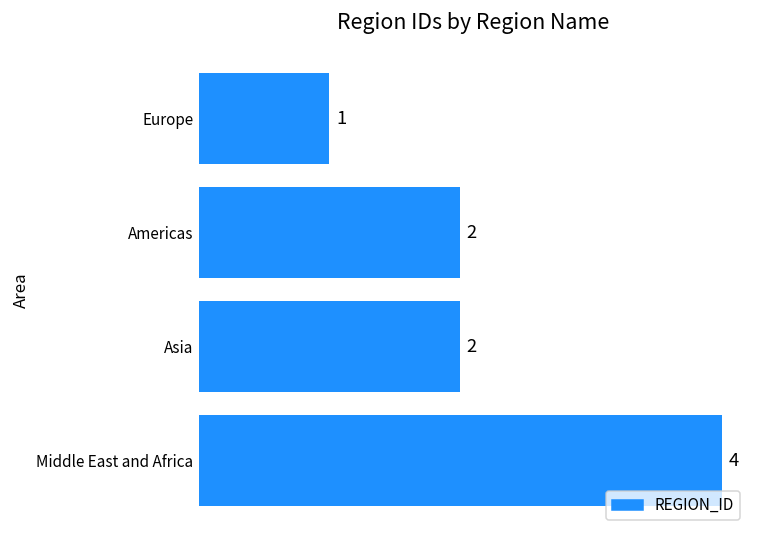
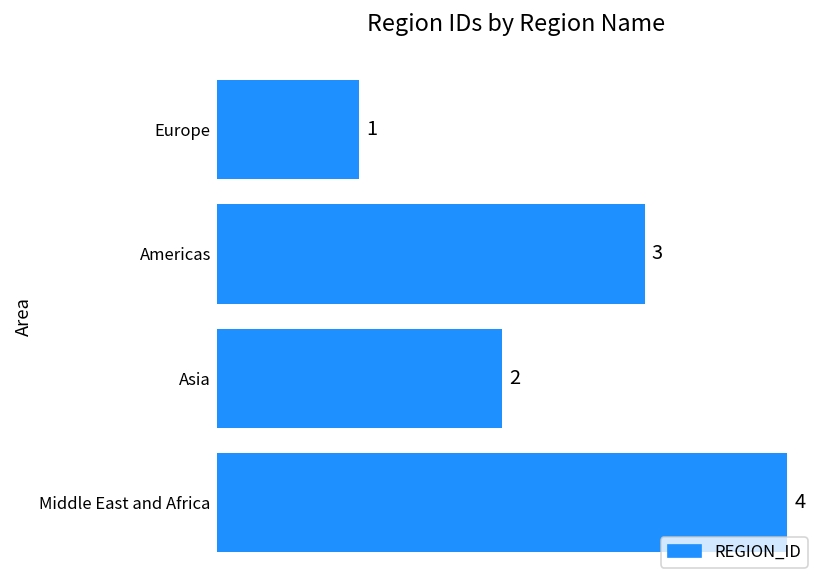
Americas: 2 -> 3
